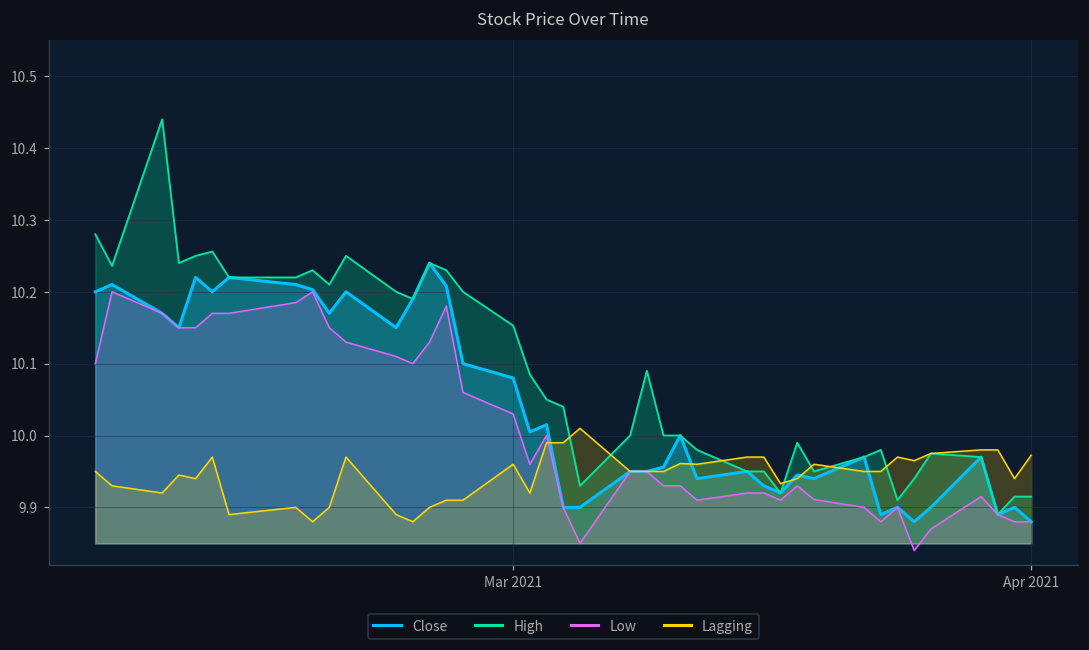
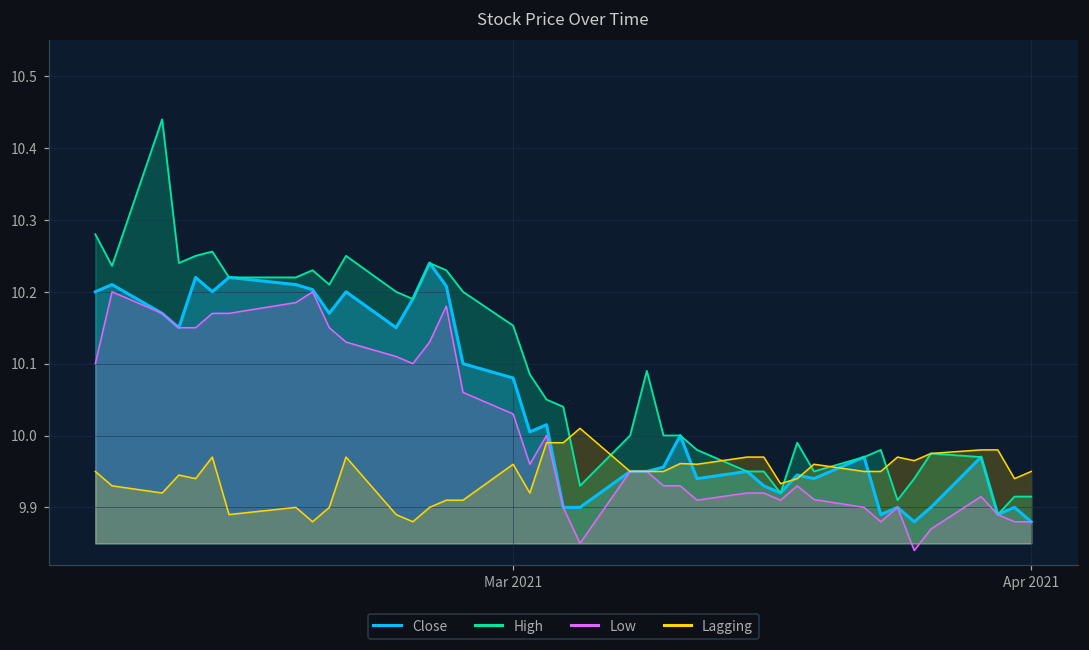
Lagging, Apr 2021: 9.97 -> 9.95
